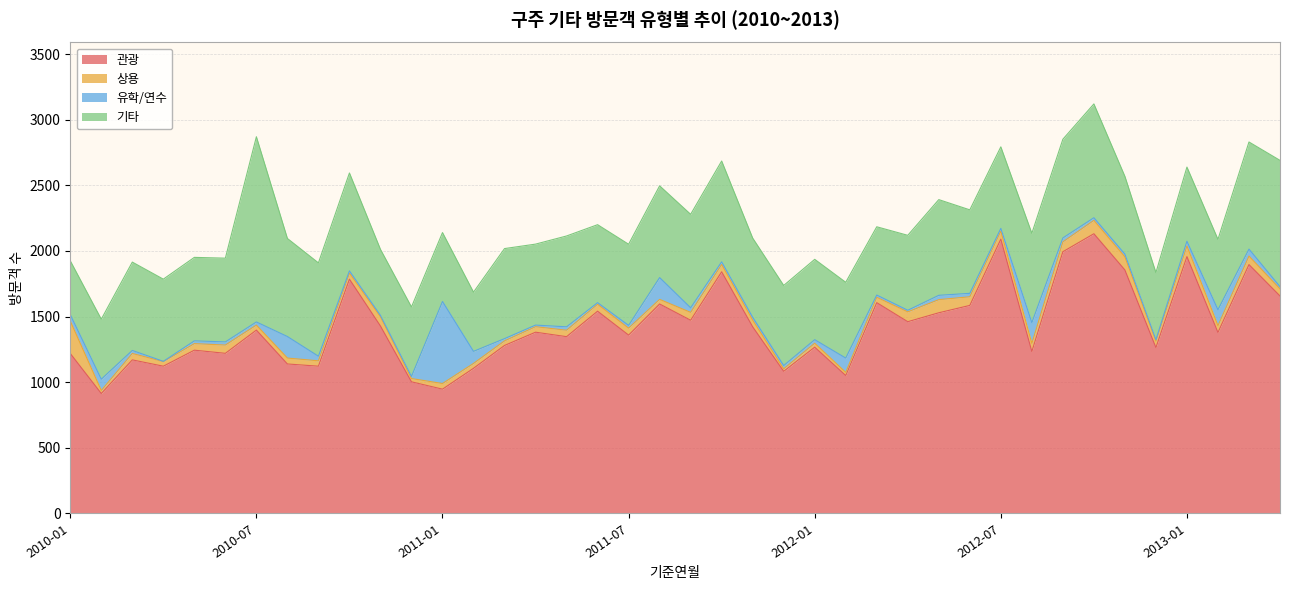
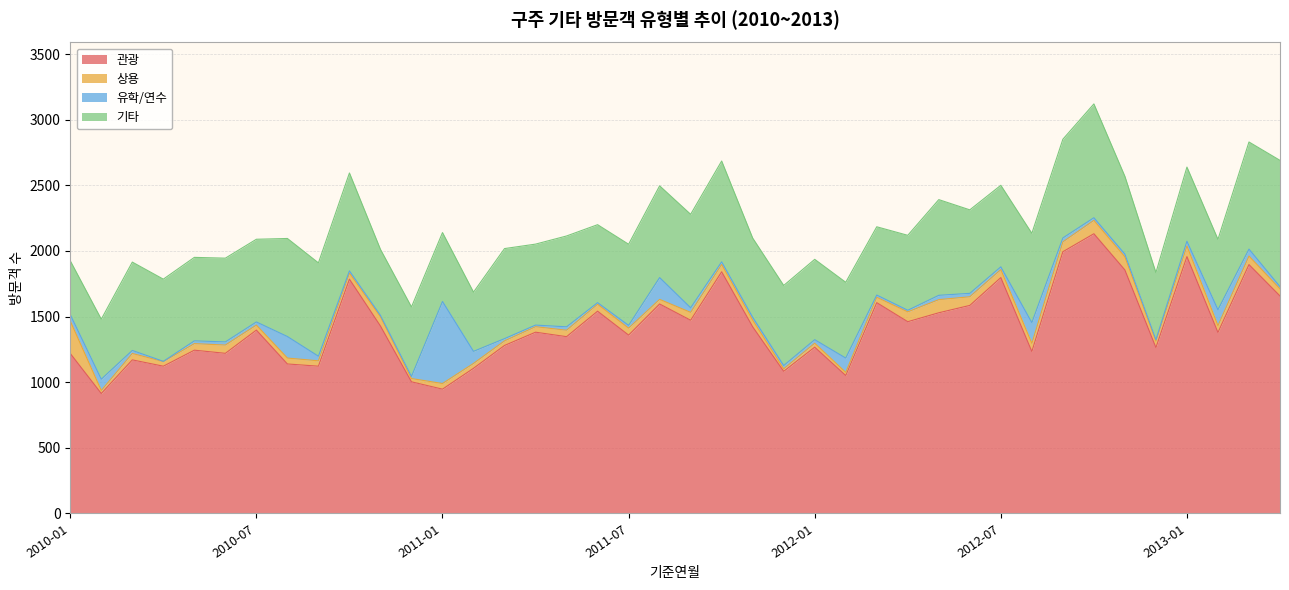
기타, 2010-07: 1410 -> 630
관광, 2012-07: 2090 -> 1800
